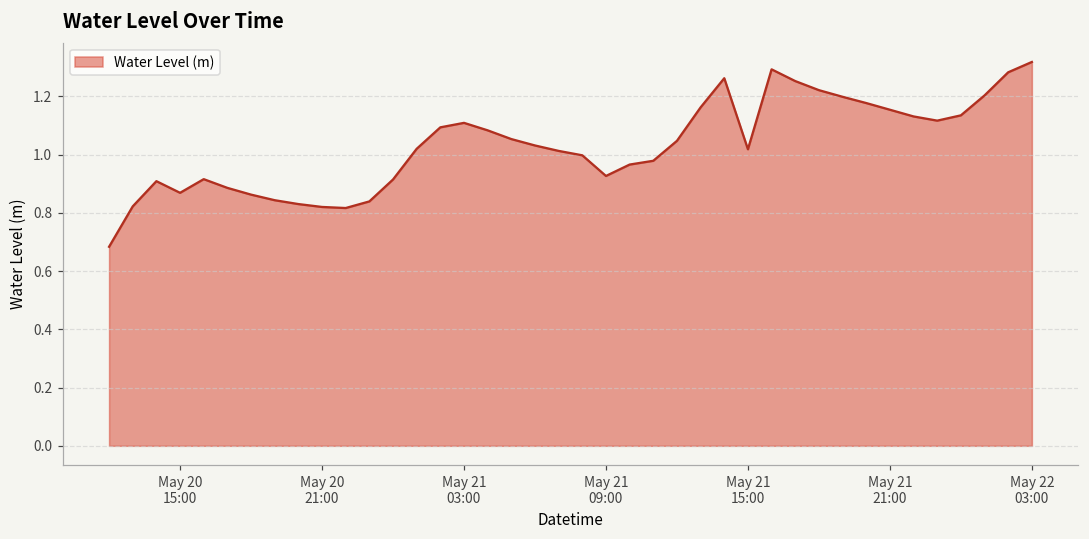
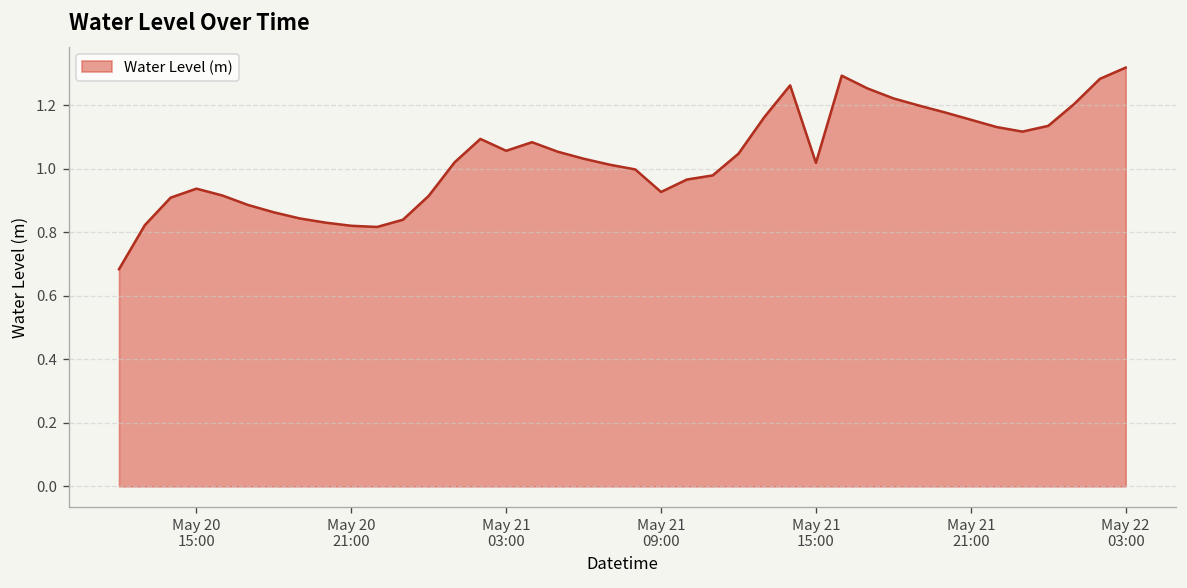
May 20 15:00: 0.87 -> 0.94
May 21 03:00: 1.11 -> 1.06
